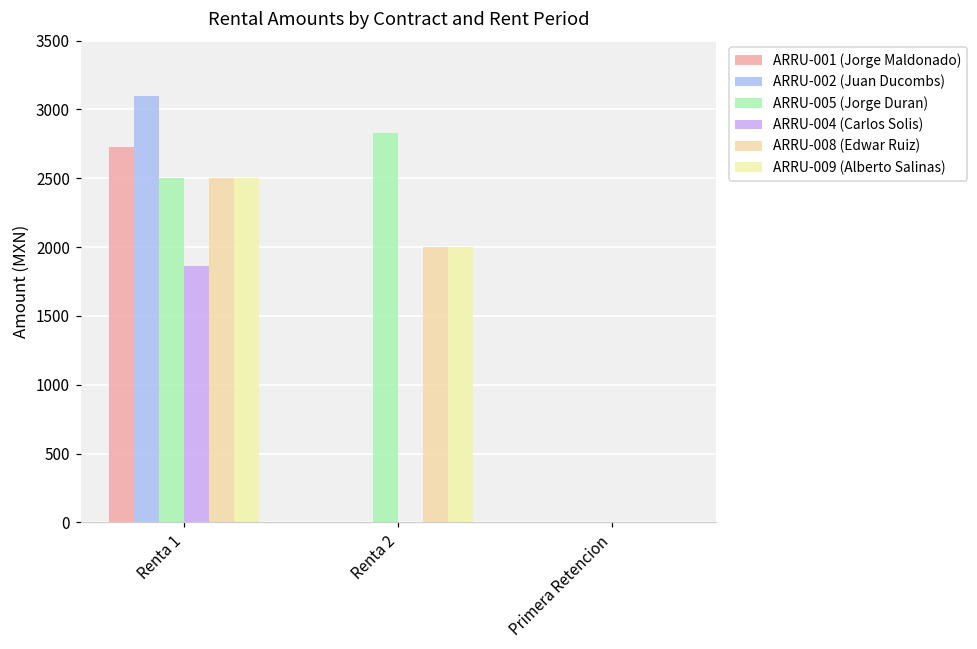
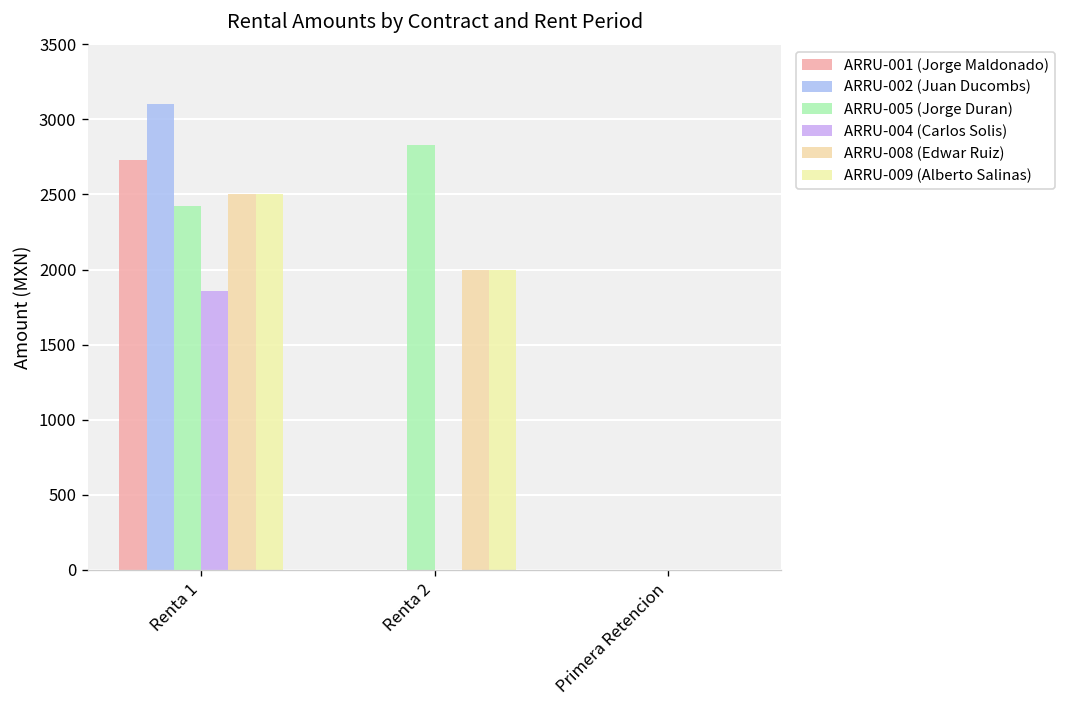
ARRU-005 (Jorge Duran), Renta 1: 2500 -> 2420
